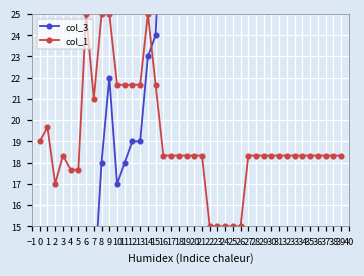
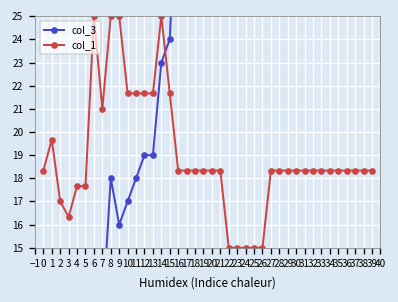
col_1, 0: 19.0 -> 18.3
col_1, 3: 18.3 -> 16.3
col_3, 9: 22 -> 16
